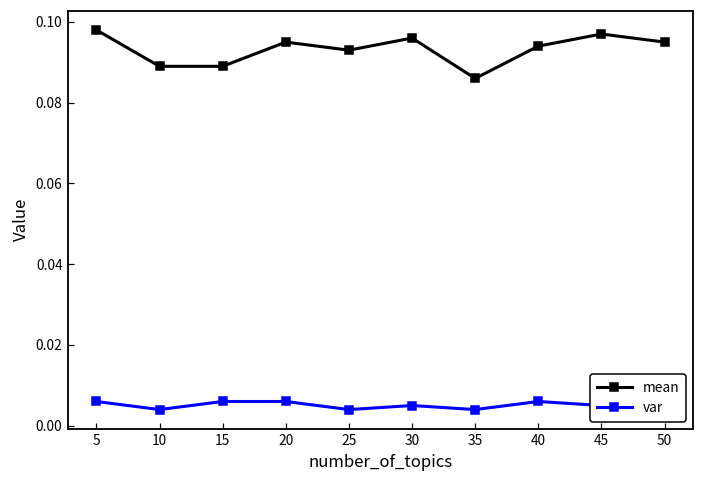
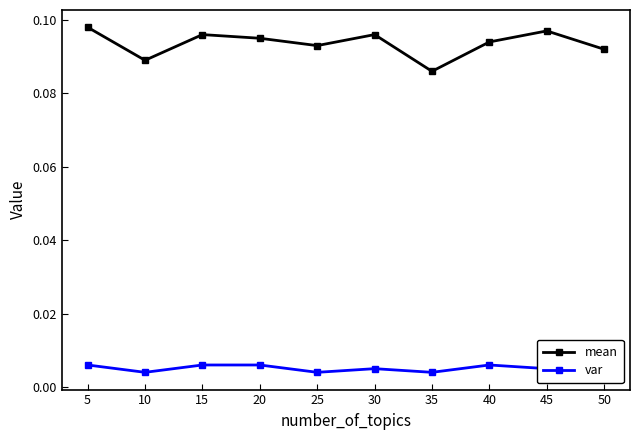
mean, 15: 0.089 -> 0.096
mean, 50: 0.095 -> 0.092
